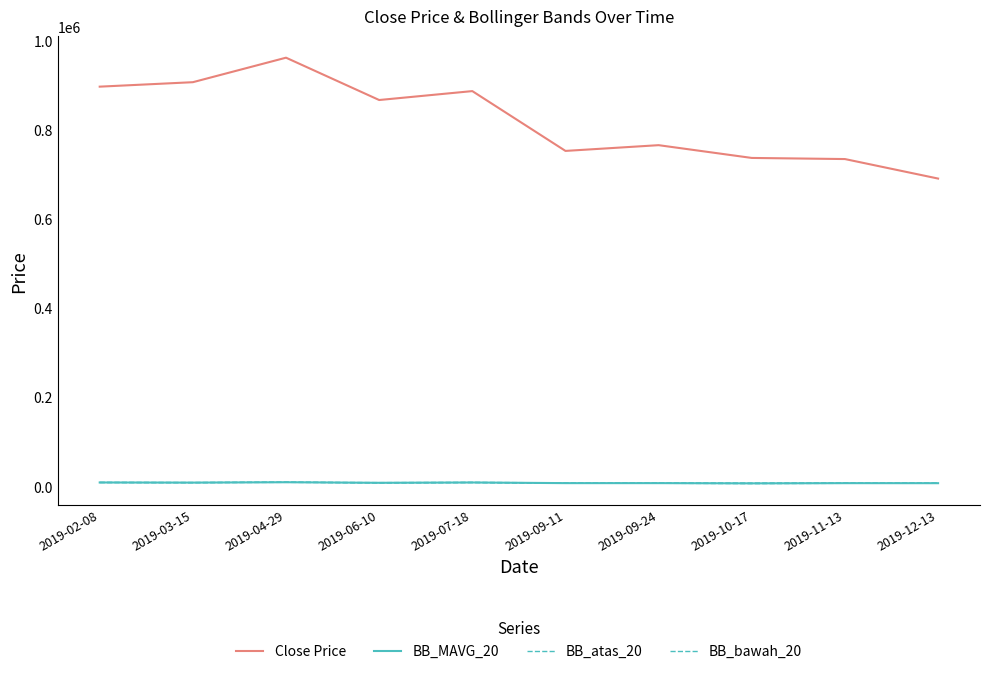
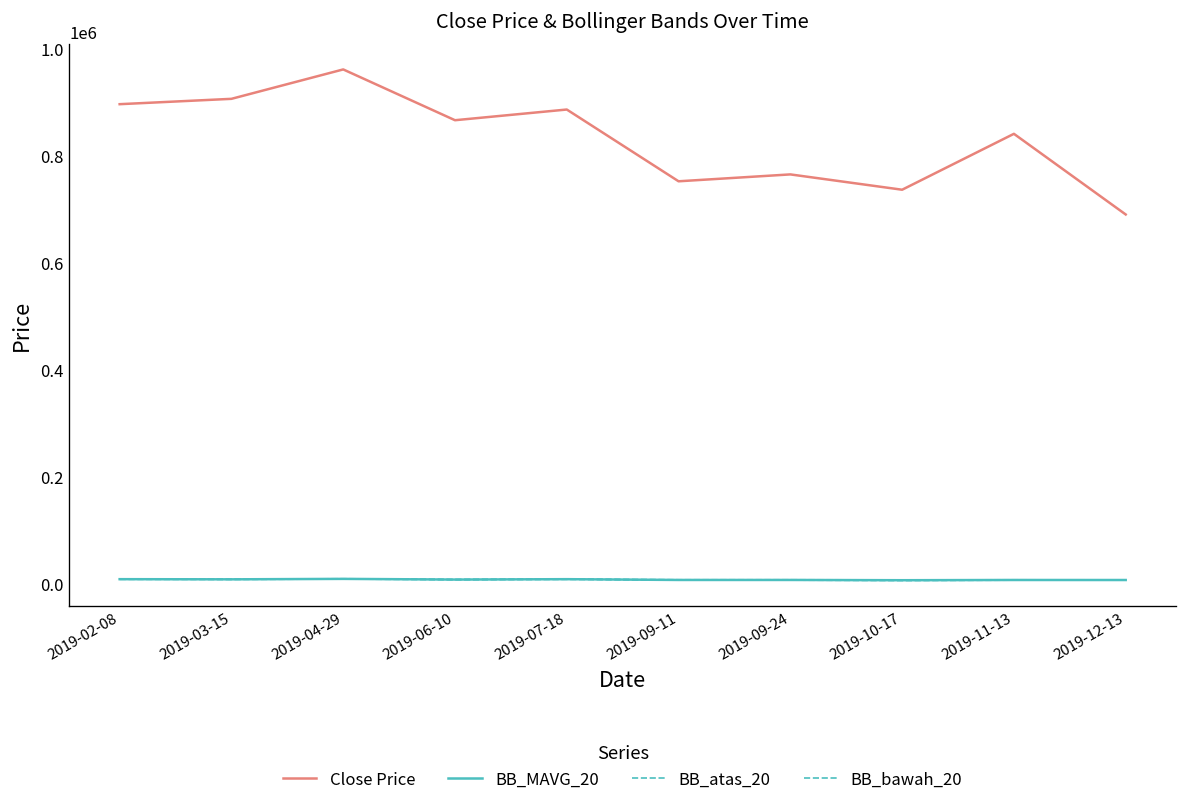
Close Price, 2019-11-13: 740000 -> 840000
